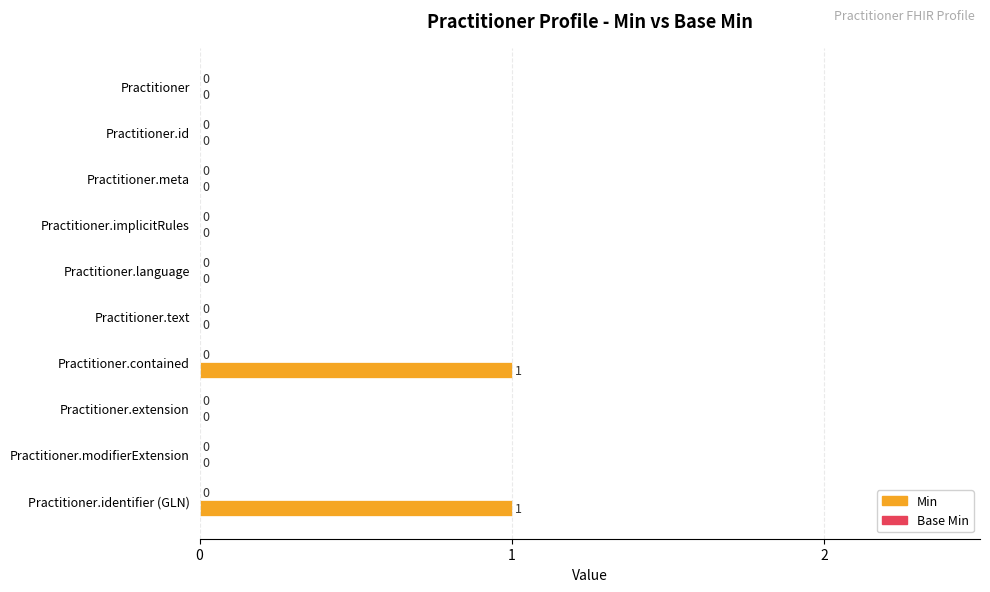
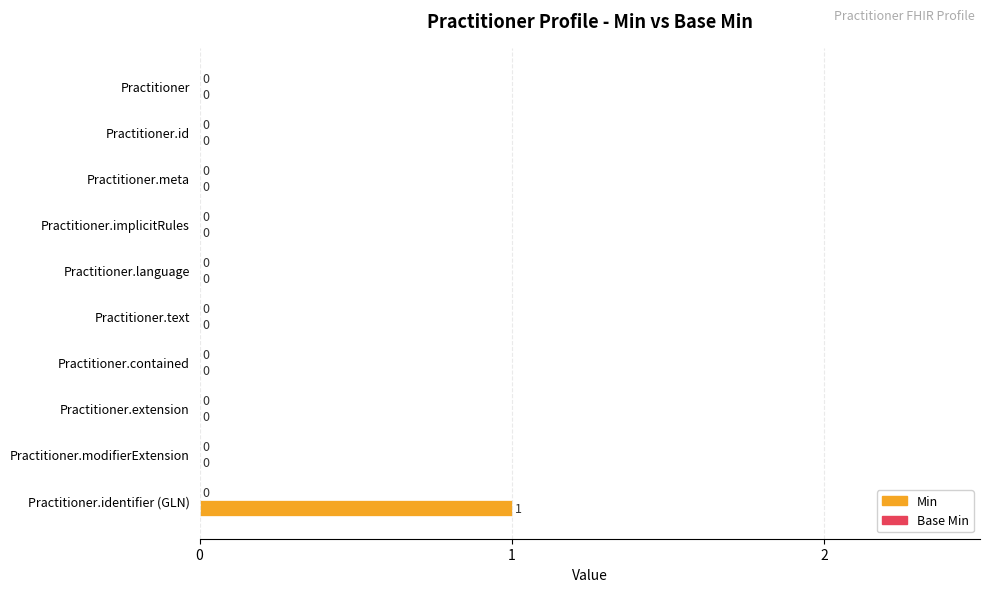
Min, Practitioner.contained: 1 -> 0
